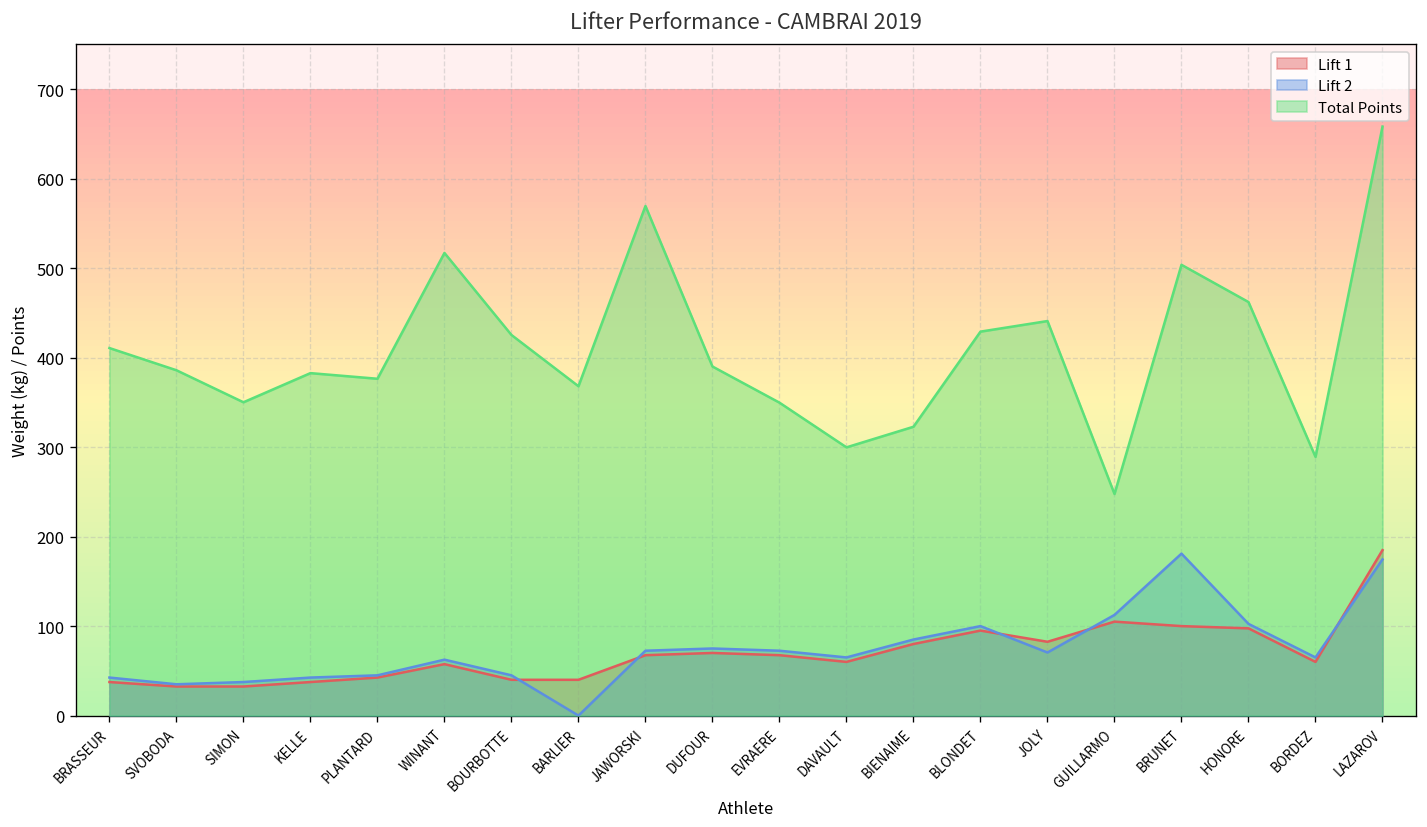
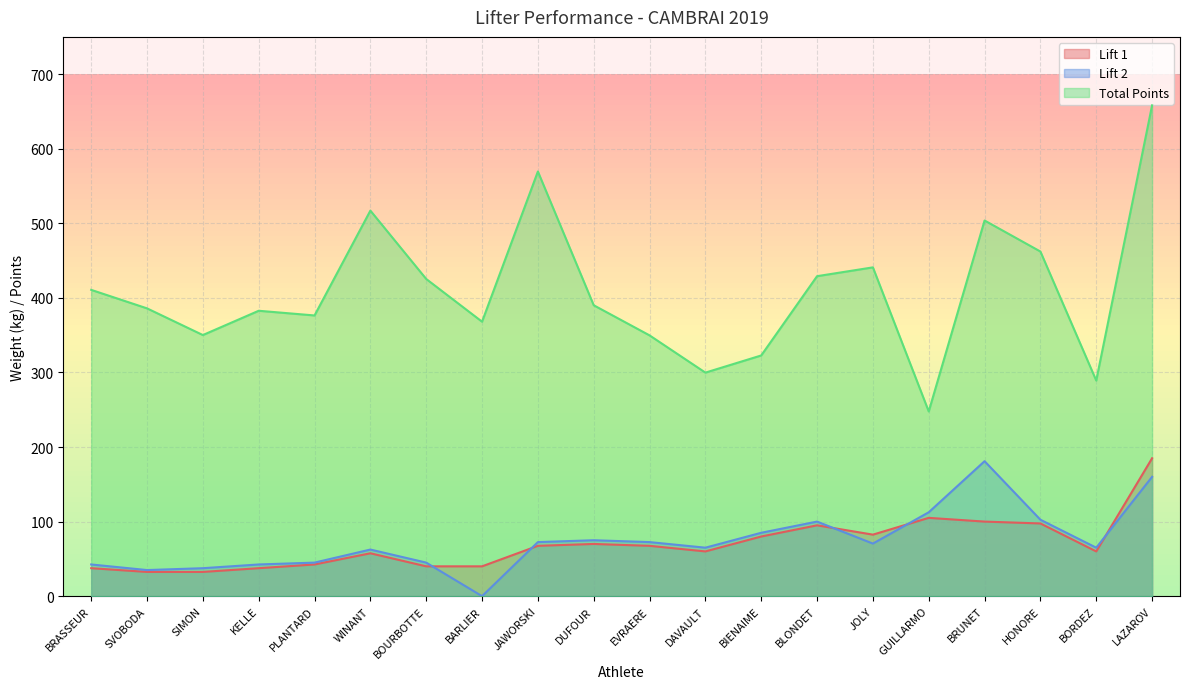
Lift 2, LAZAROV: 170 -> 160
